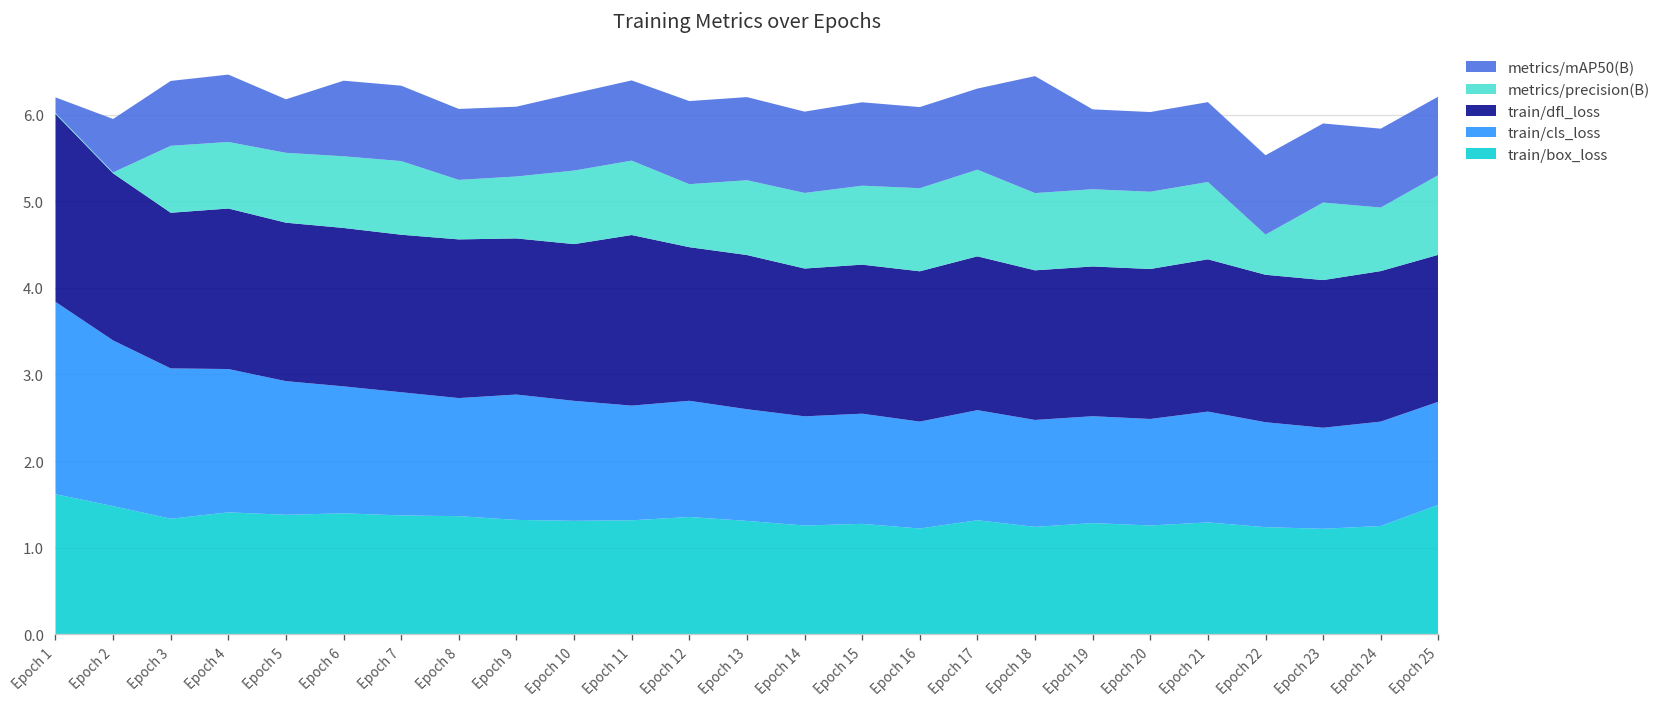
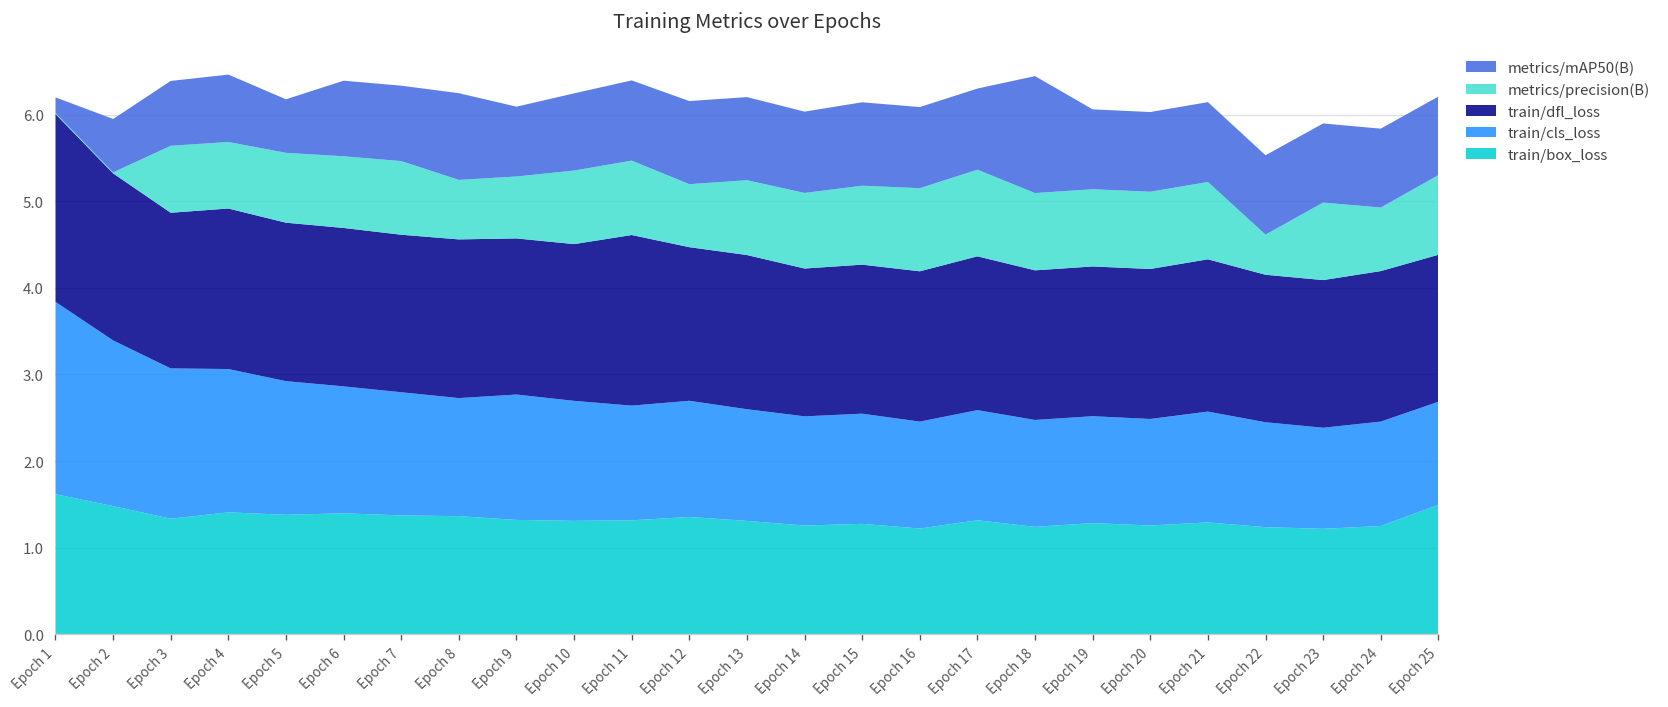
metrics/mAP50(B), Epoch 8: 0.8 -> 1.0
